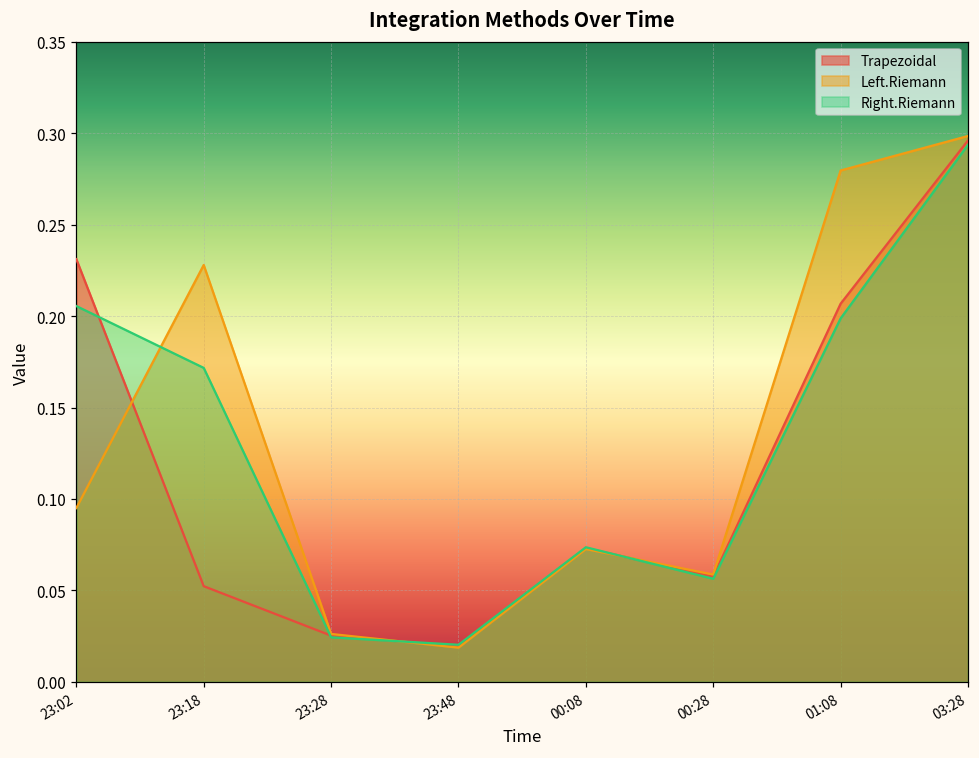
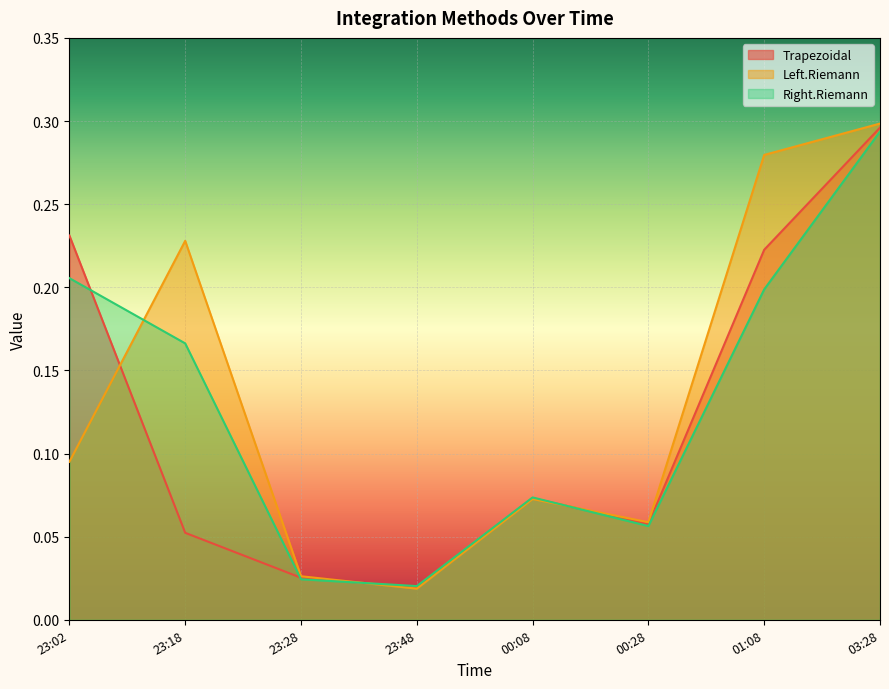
Right.Riemann, 23:18: 0.172 -> 0.166
Trapezoidal, 01:08: 0.207 -> 0.223
